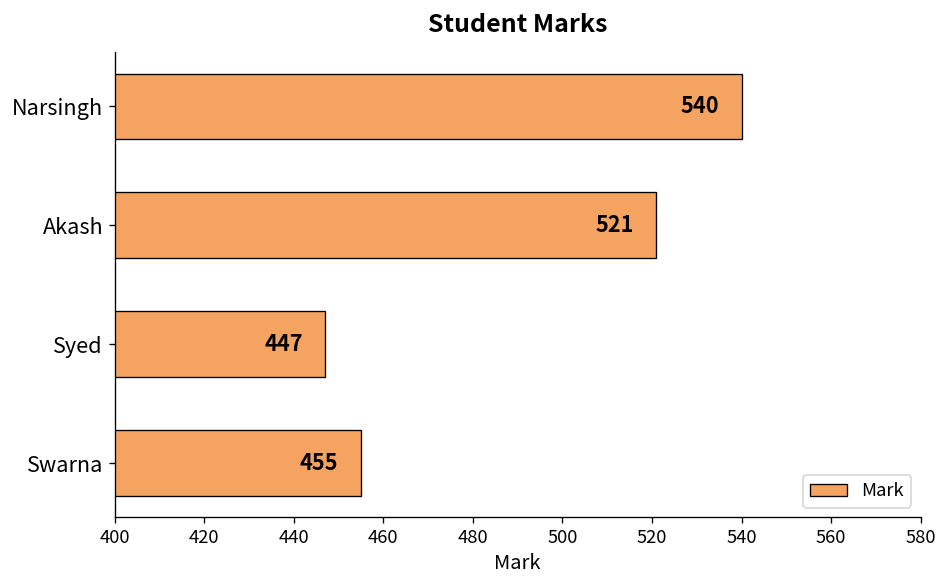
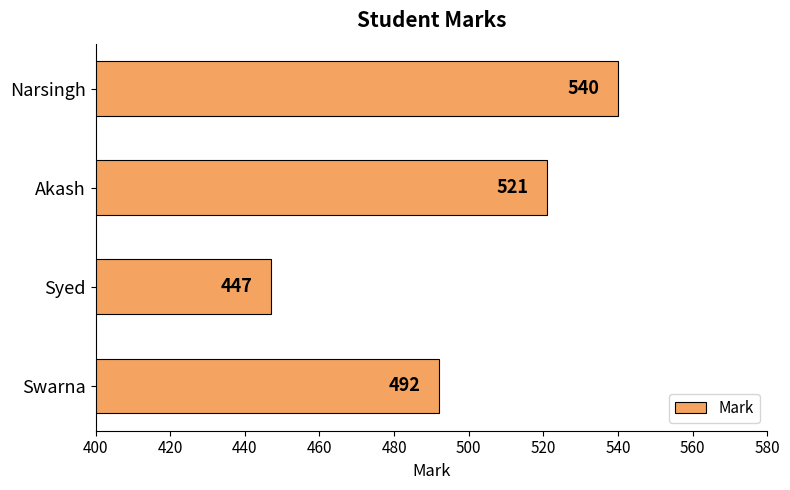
Swarna: 455 -> 492
